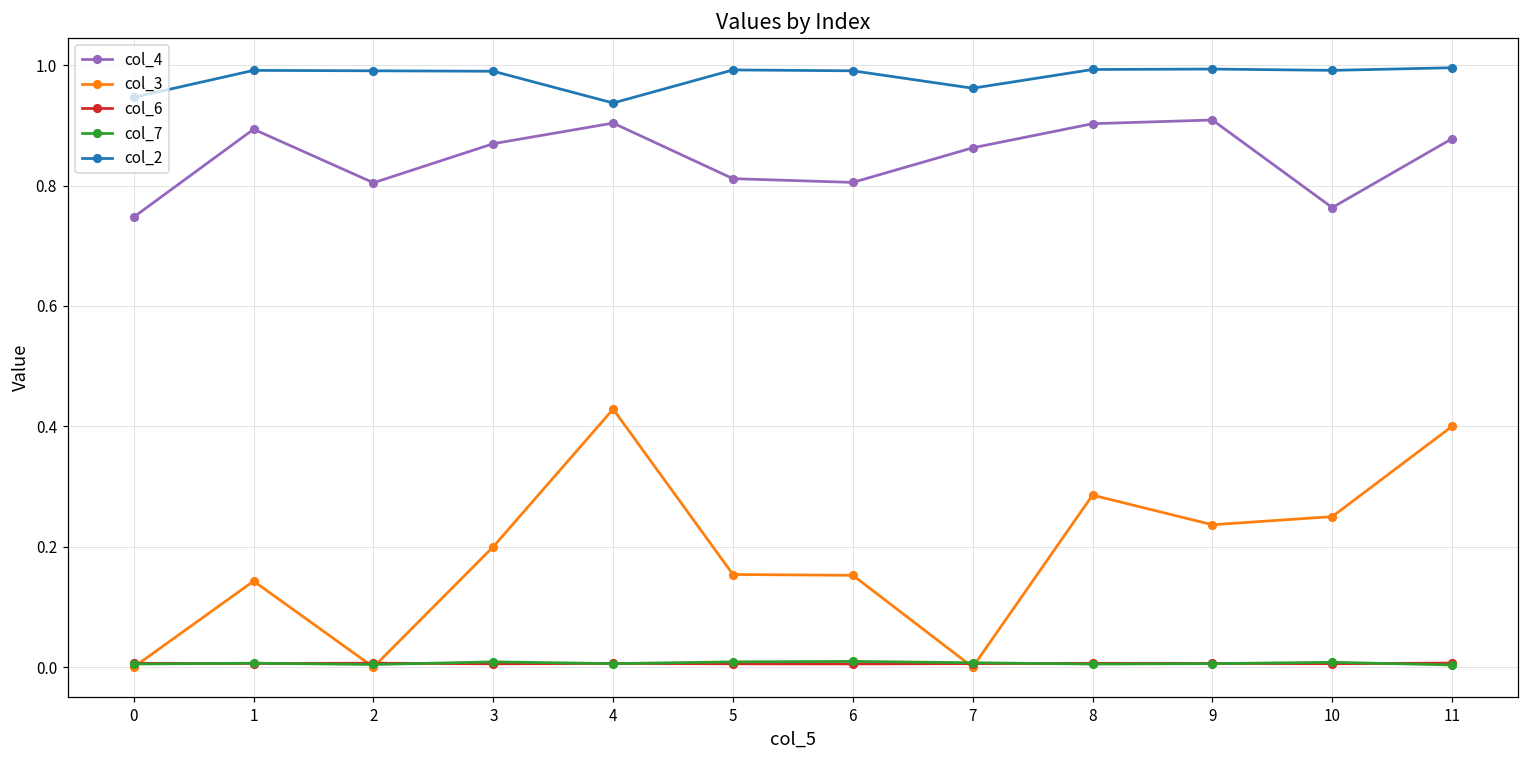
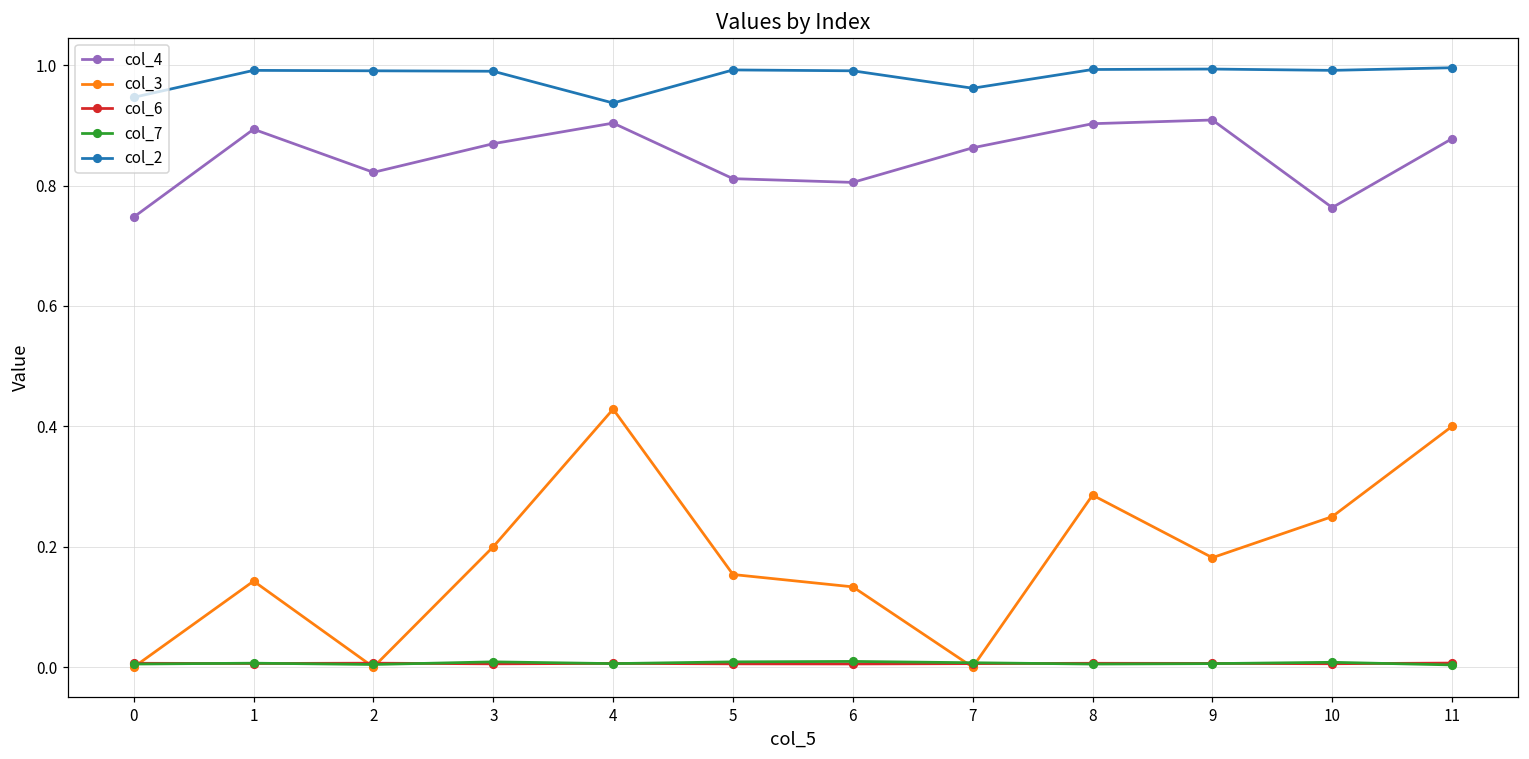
col_4, 2: 0.80 -> 0.82
col_3, 6: 0.15 -> 0.13
col_3, 9: 0.24 -> 0.18
